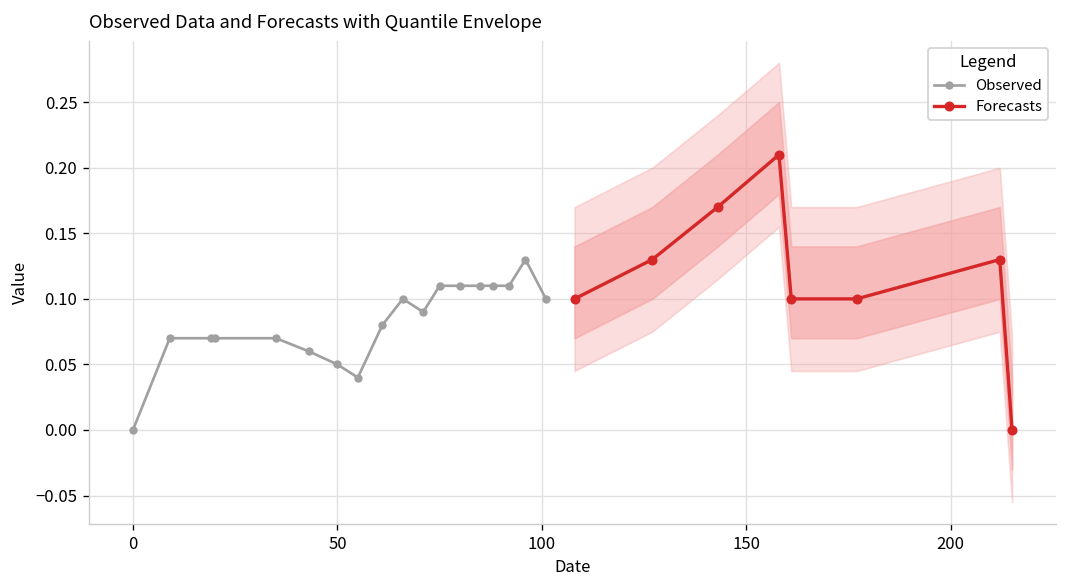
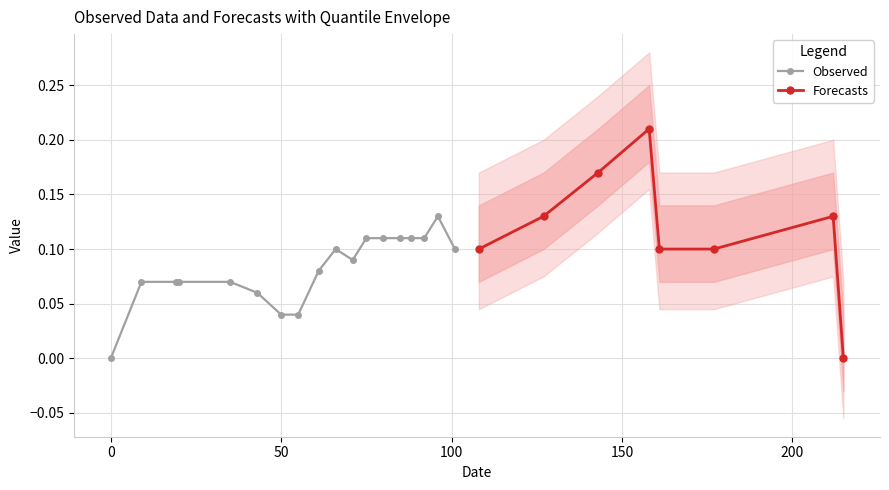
Observed, 50: 0.05 -> 0.04
